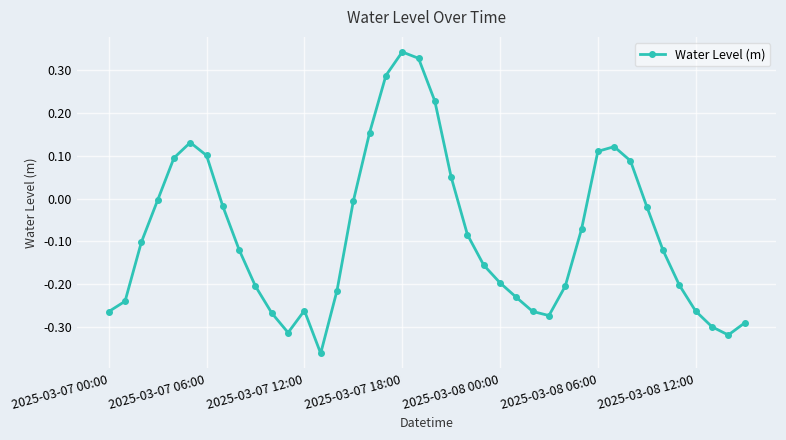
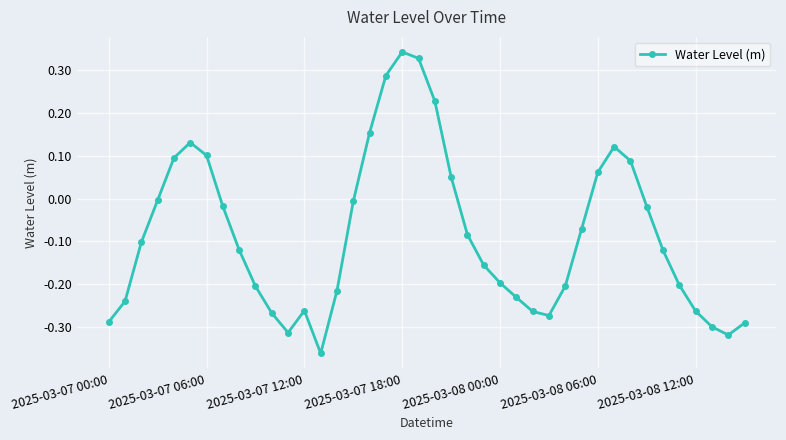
2025-03-07 00:00: -0.26 -> -0.29
2025-03-08 06:00: 0.11 -> 0.06
